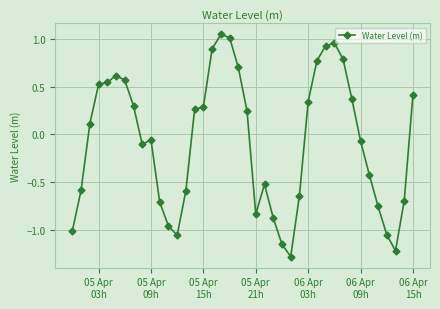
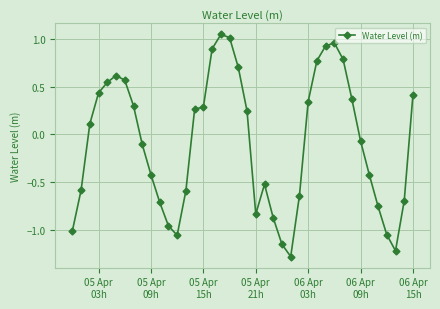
05 Apr 03h: 0.5 -> 0.4
05 Apr 09h: -0.1 -> -0.4
